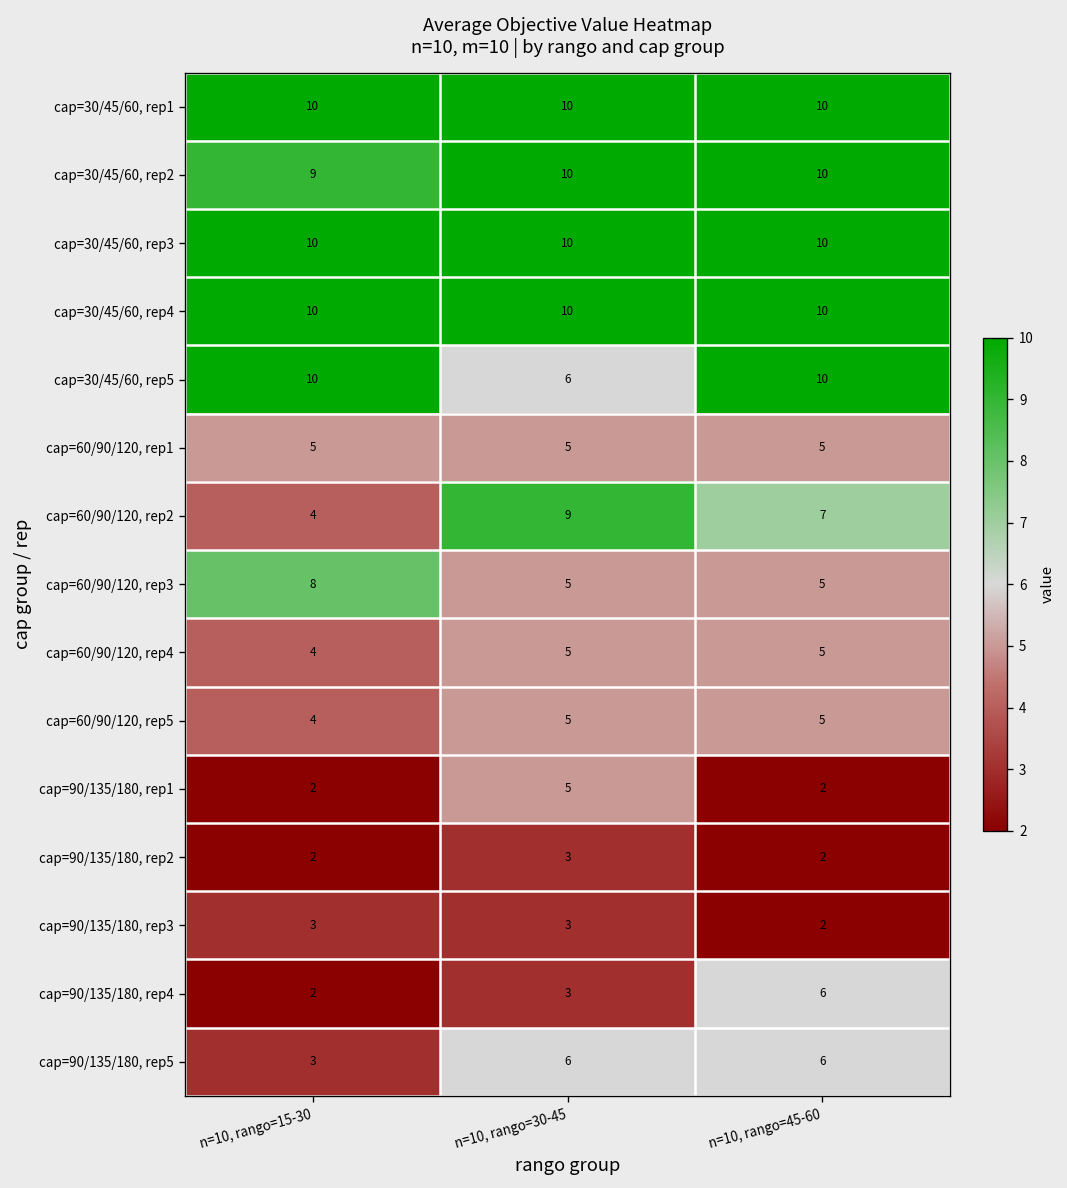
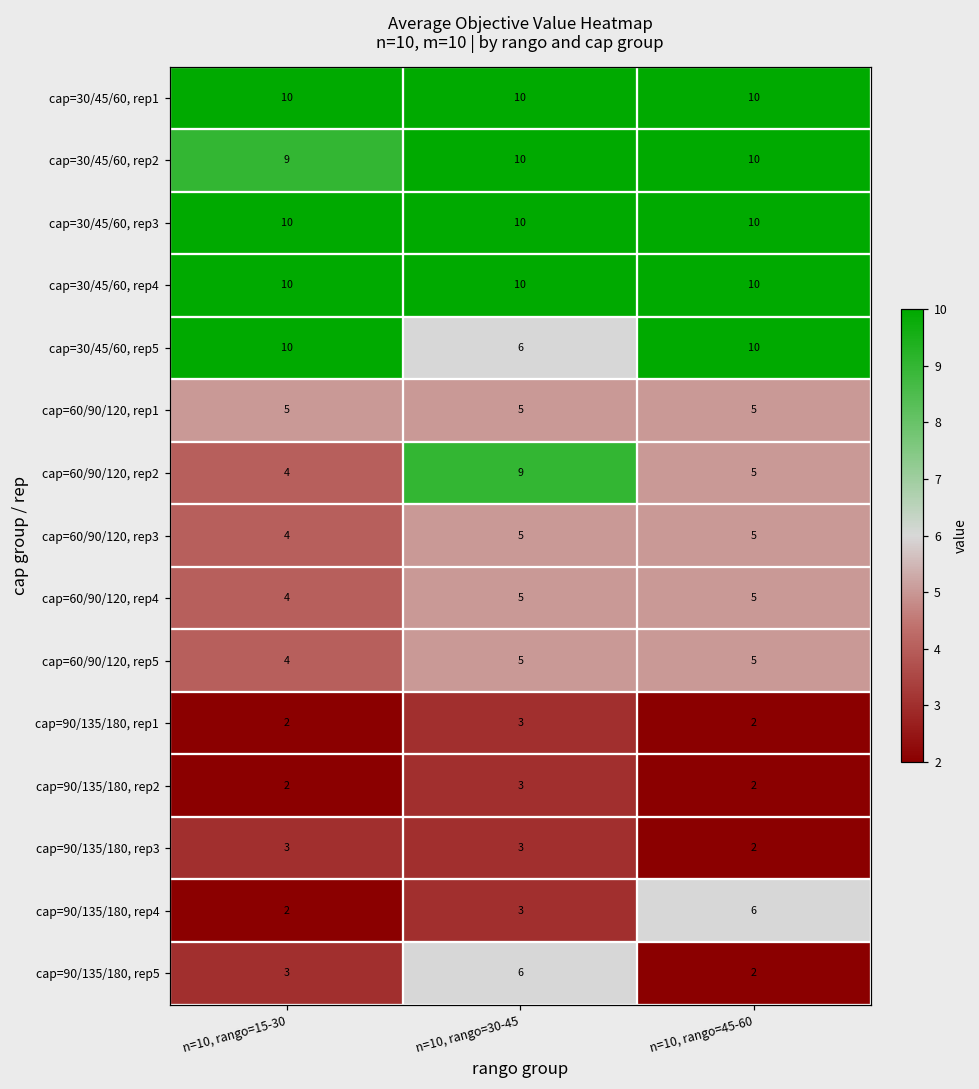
cap=60/90/120, rep2, n=10, rango=45-60: 7 -> 5
cap=60/90/120, rep3, n=10, rango=15-30: 8 -> 4
cap=90/135/180, rep1, n=10, rango=30-45: 5 -> 3
cap=90/135/180, rep5, n=10, rango=45-60: 6 -> 2
